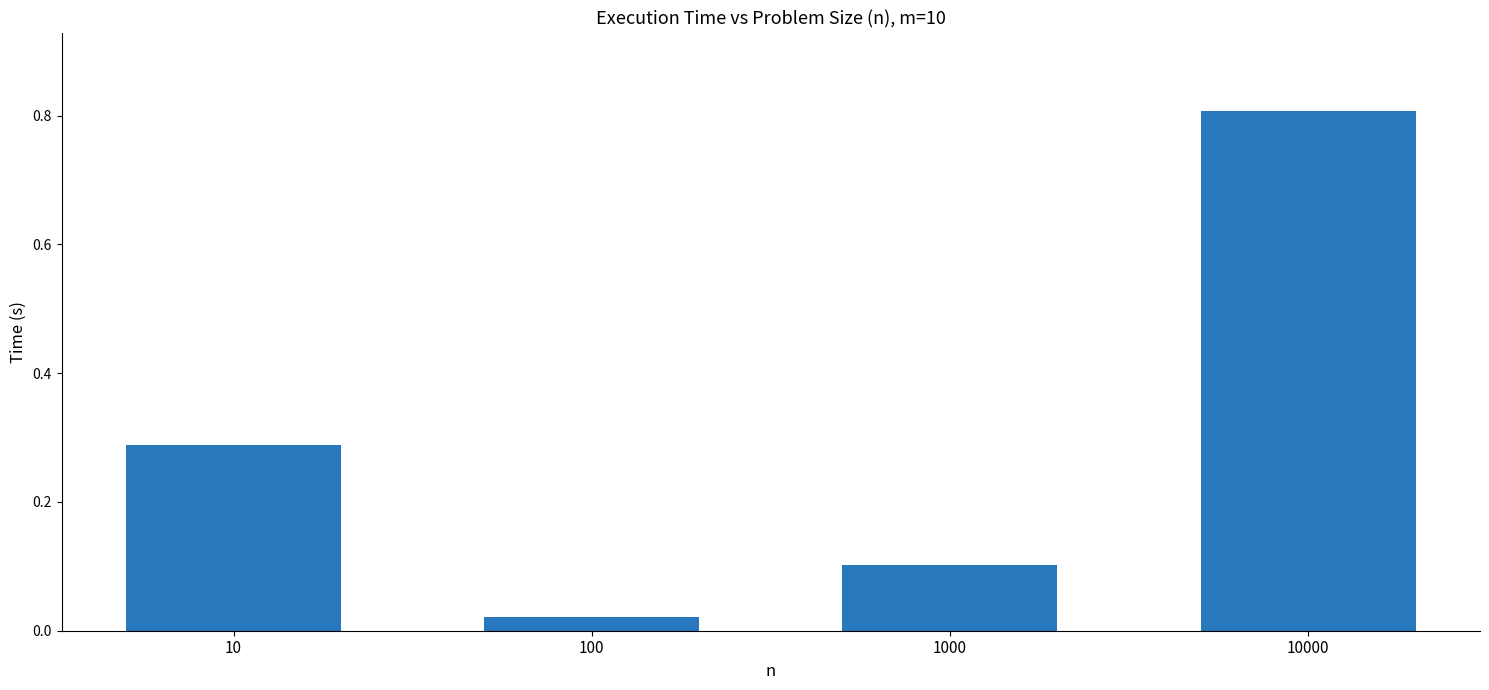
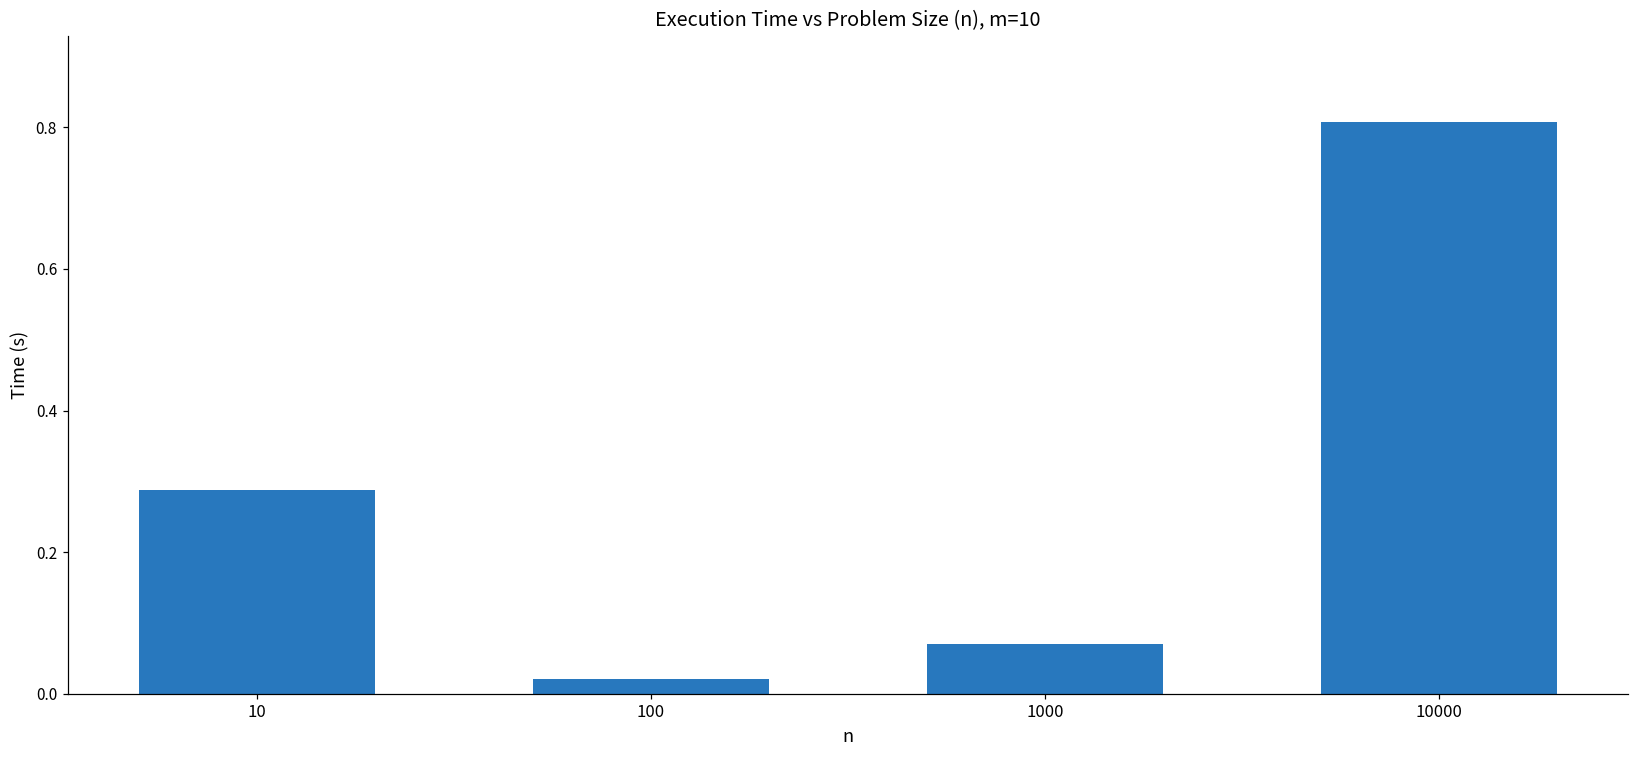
1000: 0.10 -> 0.07
